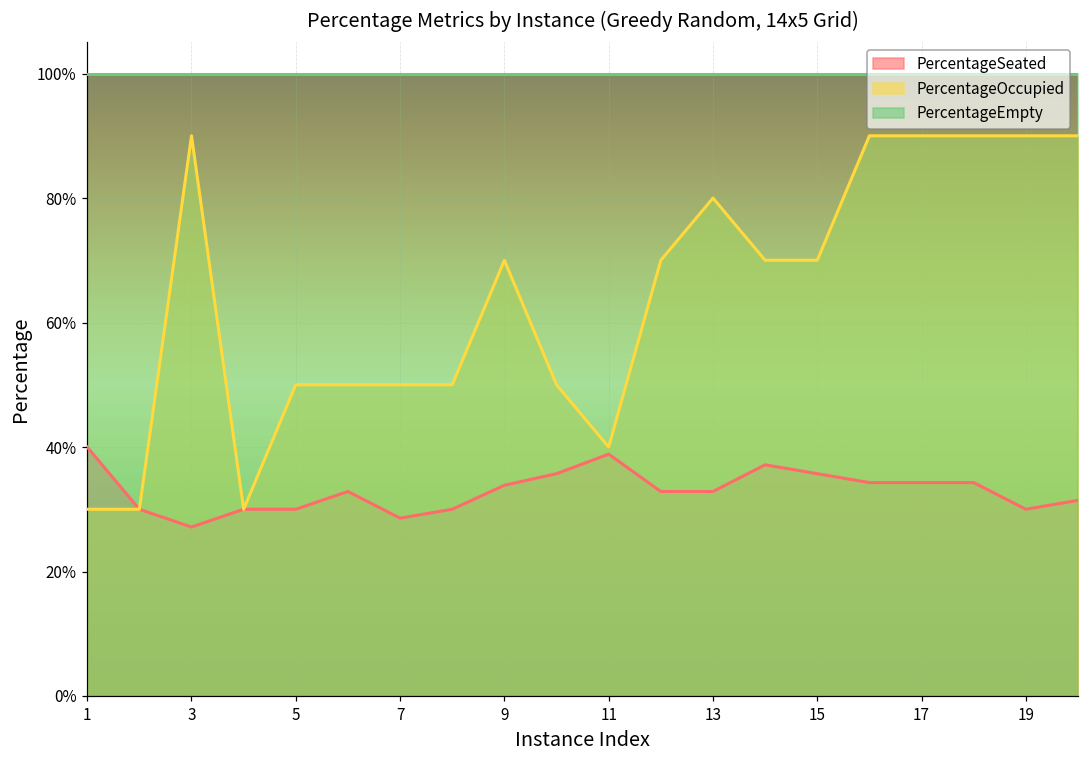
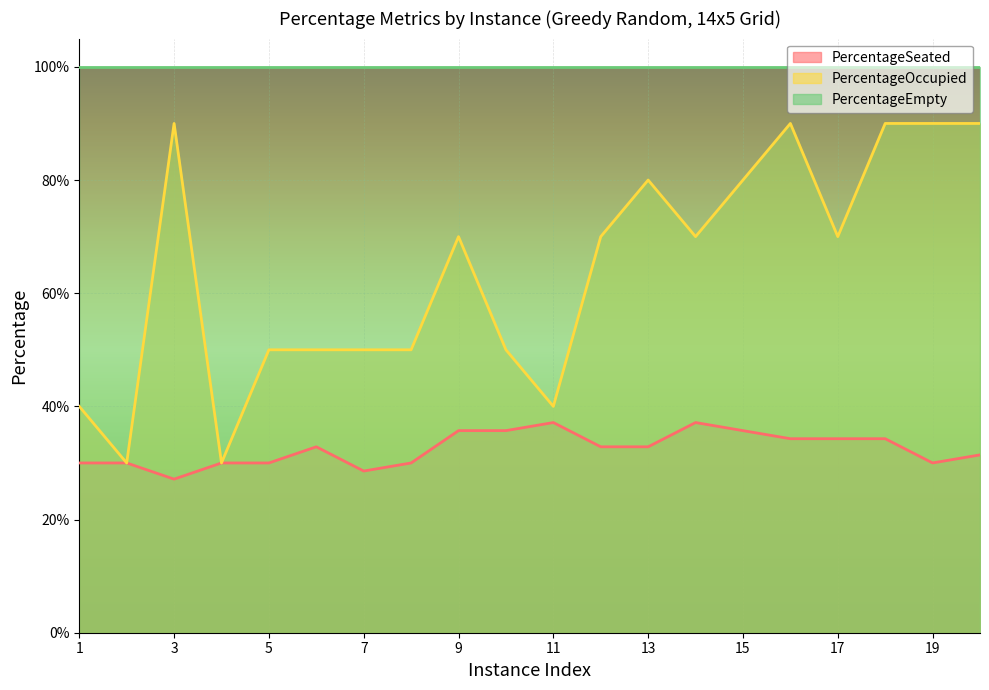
PercentageSeated, 1: 40% -> 30%
PercentageOccupied, 1: 30% -> 40%
PercentageSeated, 9: 34% -> 36%
PercentageSeated, 11: 39% -> 37%
PercentageOccupied, 15: 70% -> 80%
PercentageOccupied, 17: 90% -> 70%
